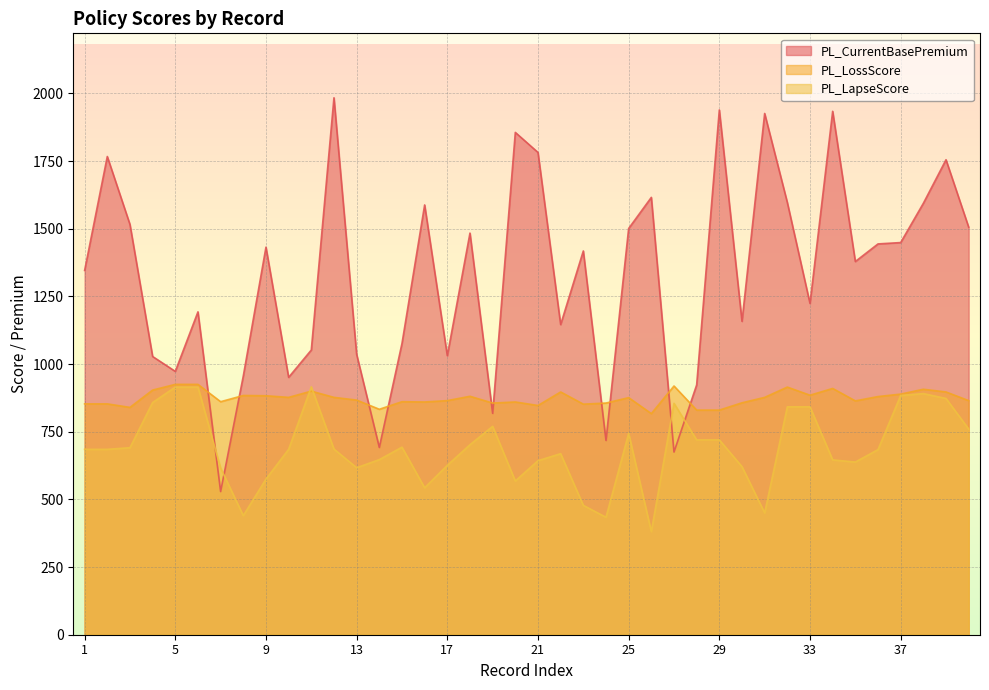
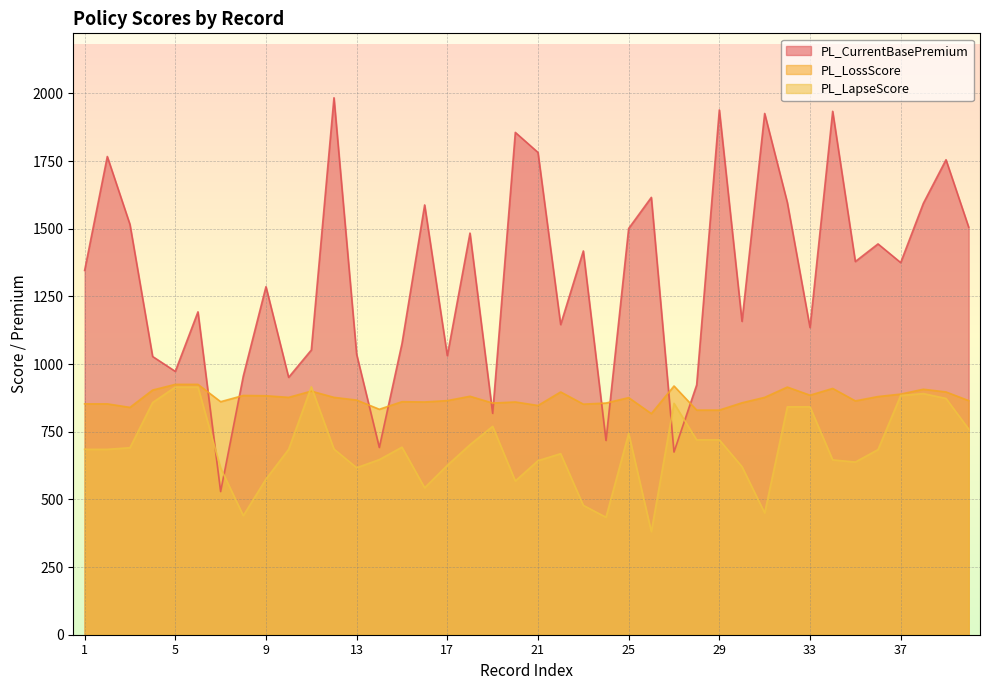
PL_CurrentBasePremium, 9: 1430 -> 1290
PL_CurrentBasePremium, 33: 1220 -> 1140
PL_CurrentBasePremium, 37: 1450 -> 1380
